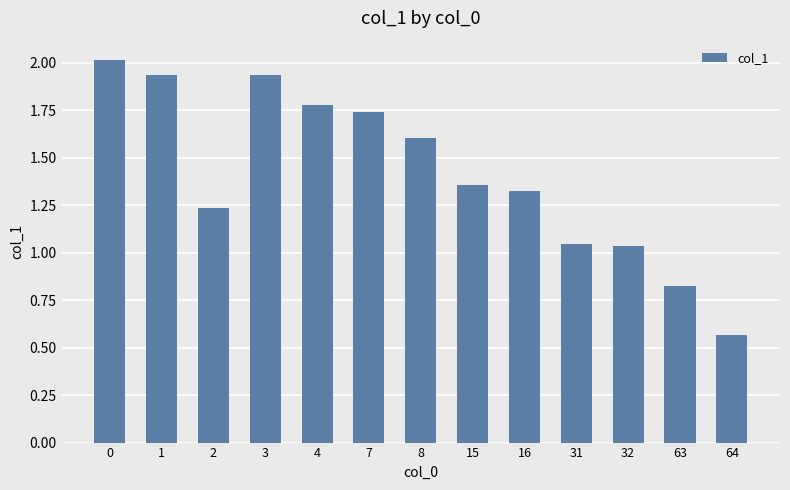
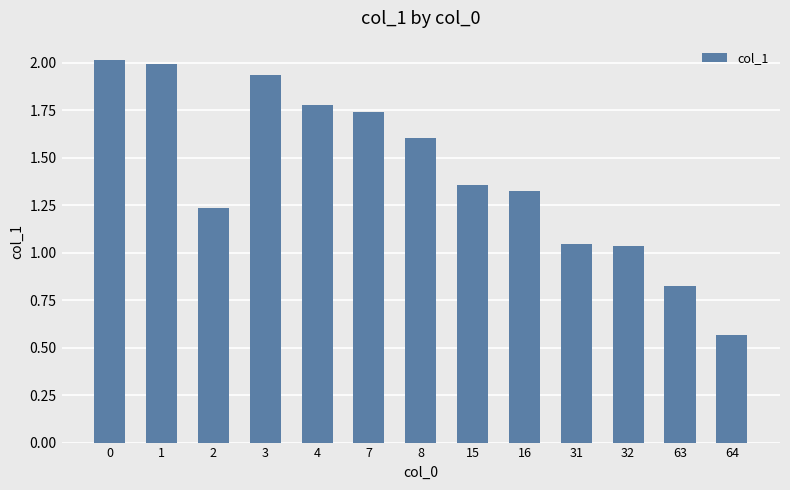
1: 1.93 -> 1.99
